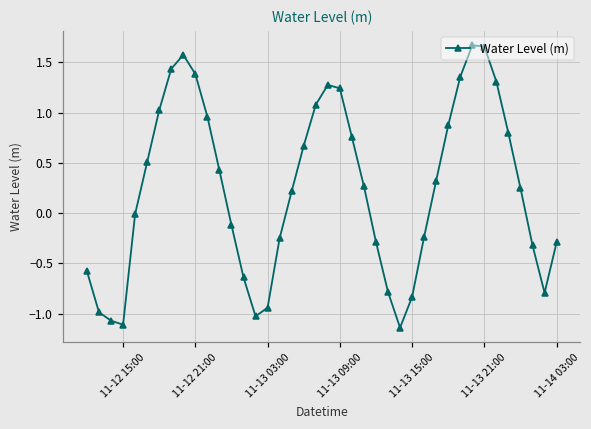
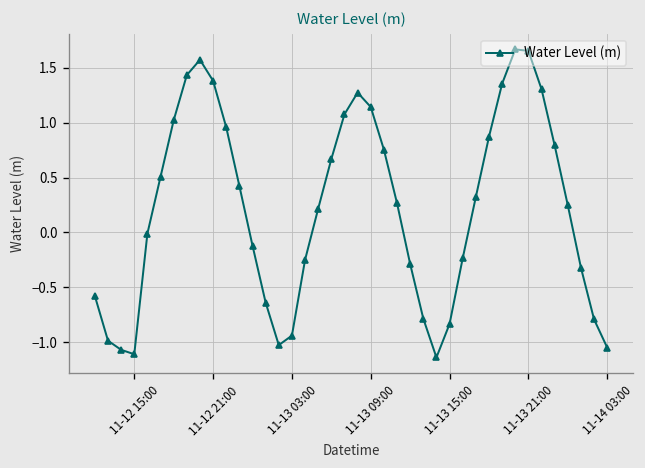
11-13 09:00: 1.2 -> 1.1
11-14 03:00: -0.3 -> -1.1
